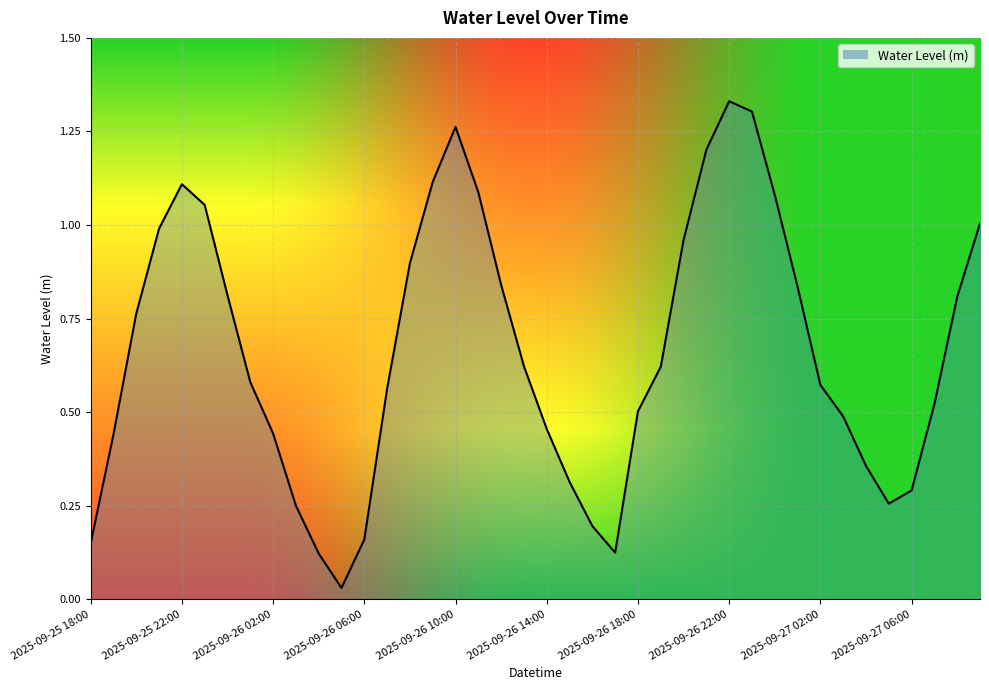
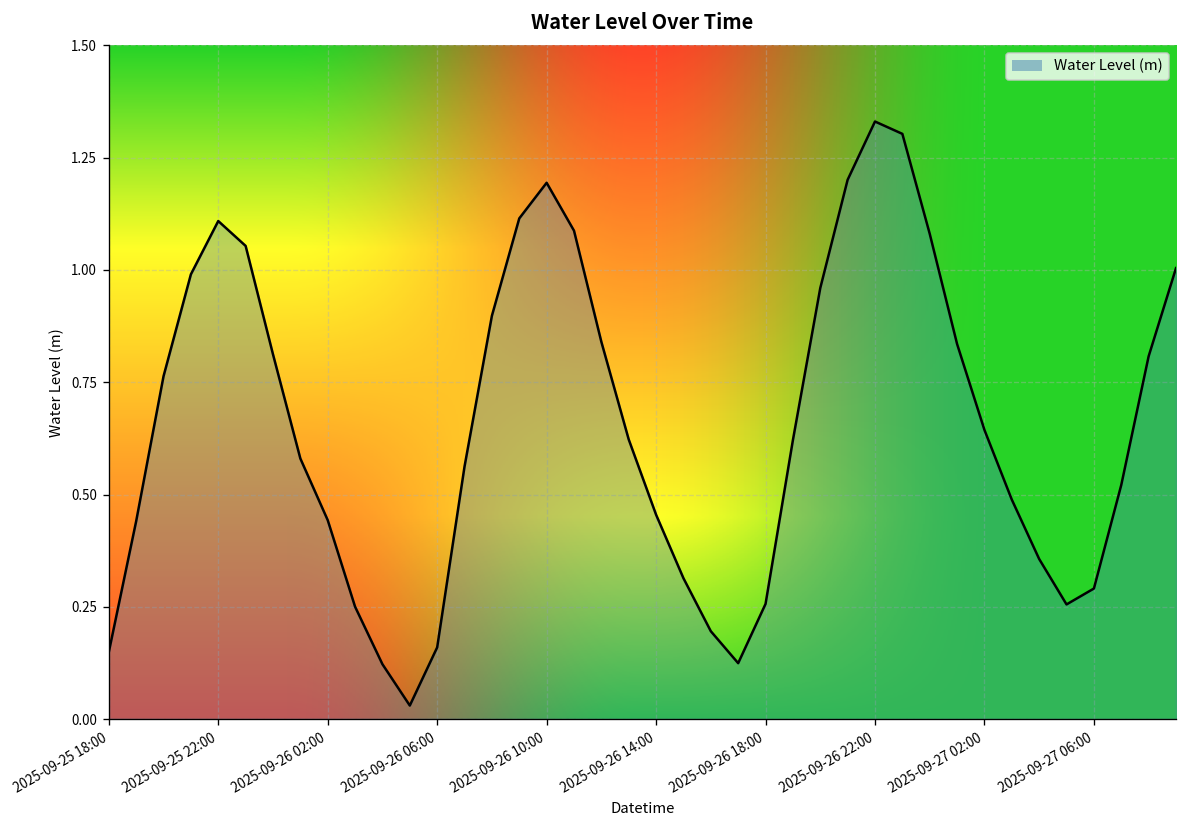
2025-09-26 10:00: 1.26 -> 1.19
2025-09-26 18:00: 0.50 -> 0.26
2025-09-27 02:00: 0.57 -> 0.64
